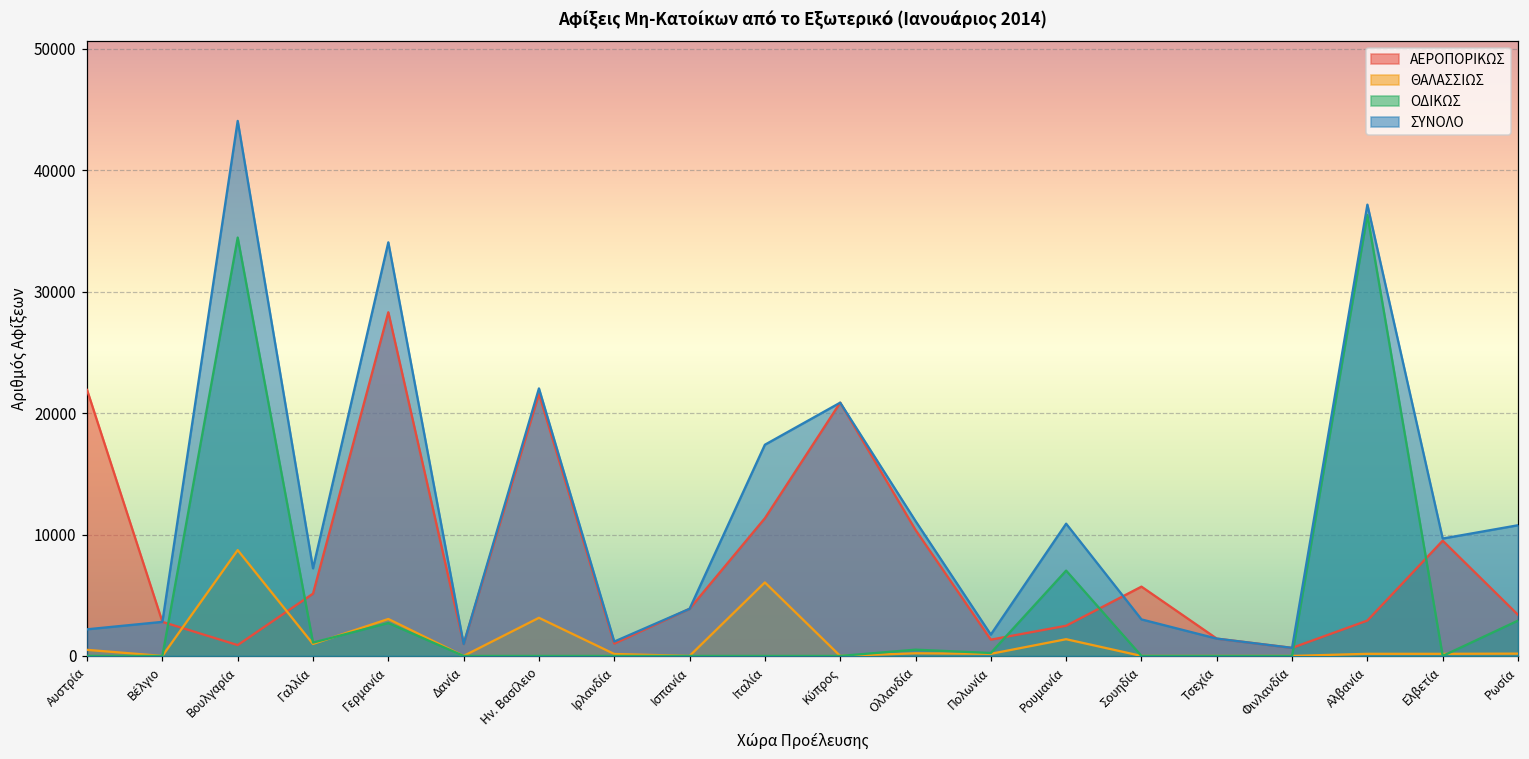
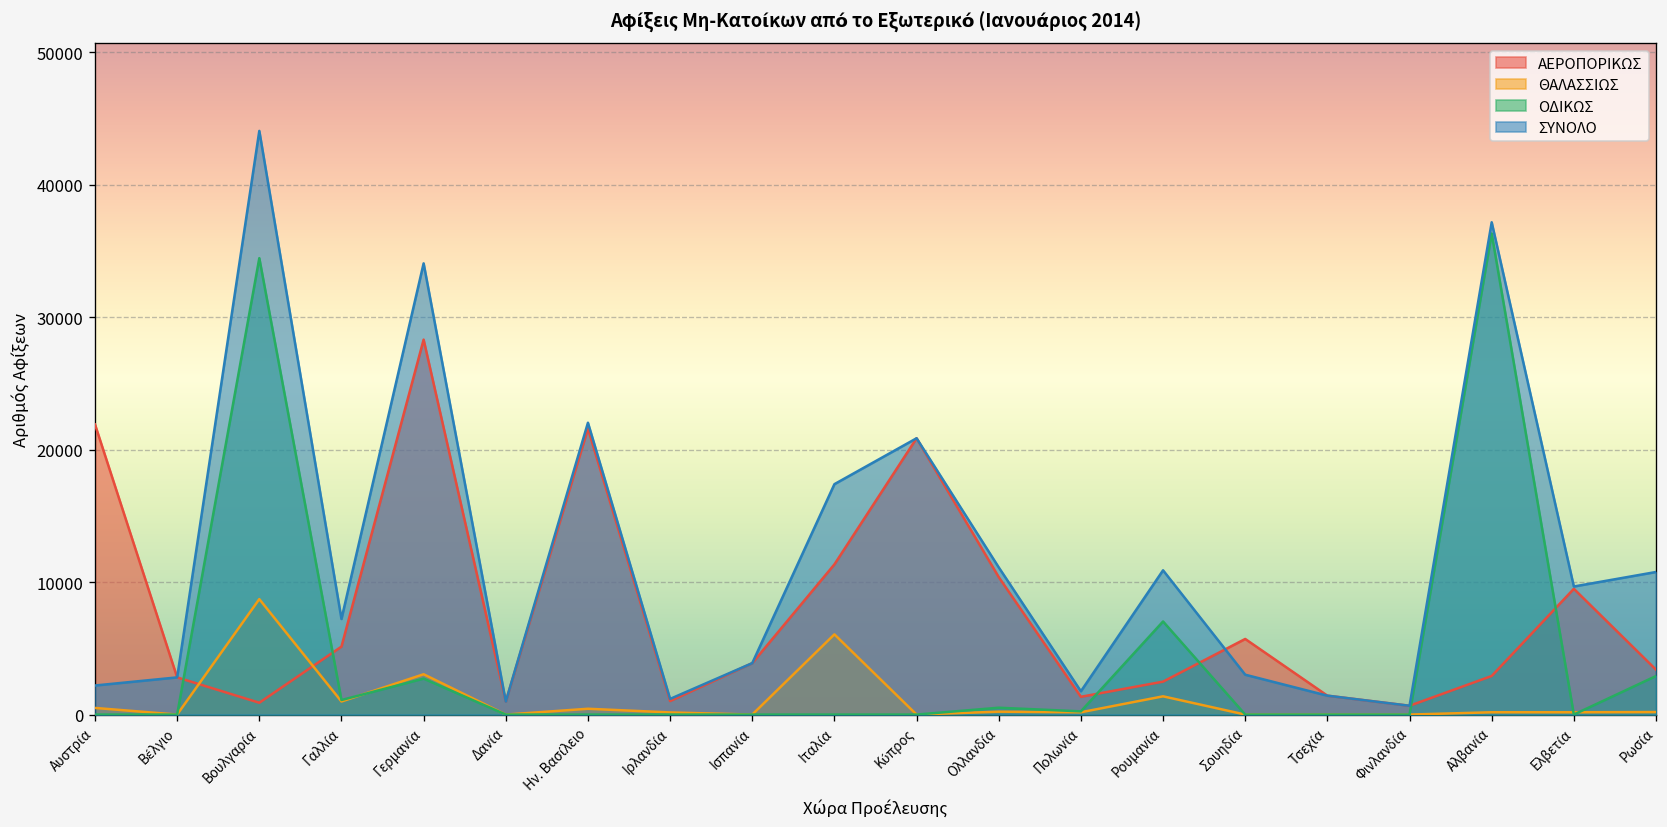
ΘΑΛΑΣΣΙΩΣ, Ην. Βασίλειο: 3100 -> 400
